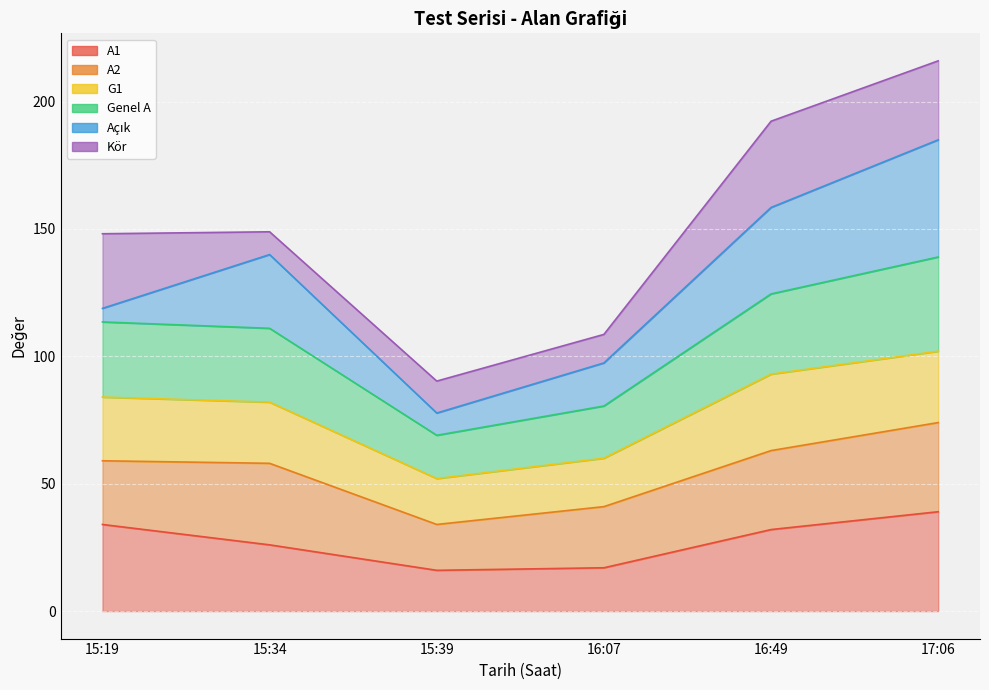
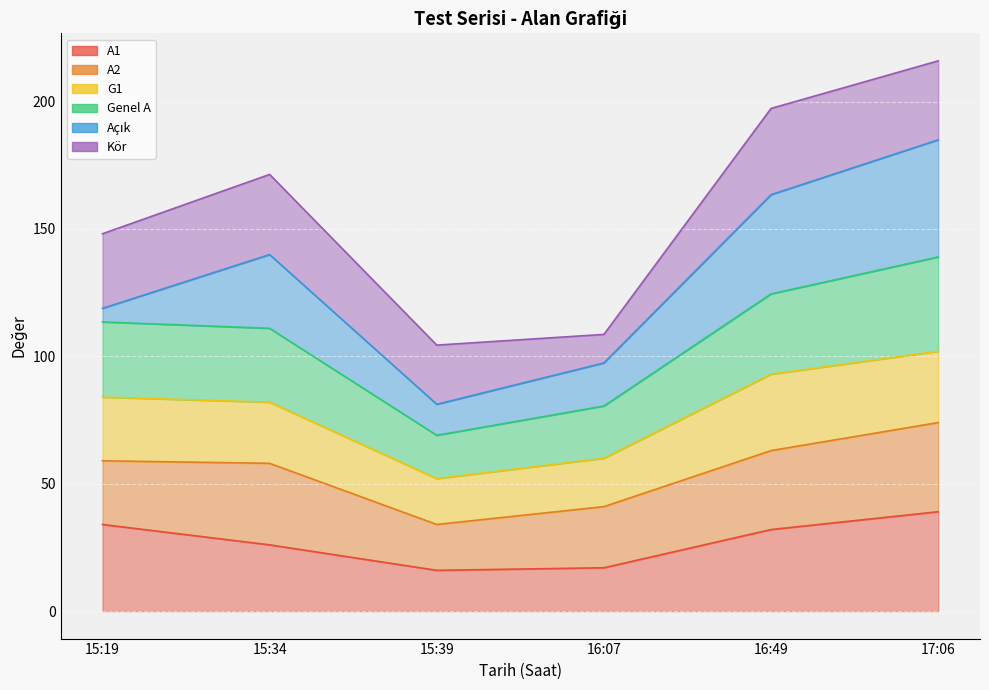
Kör, 15:34: 9 -> 31
Açık, 15:39: 9 -> 12
Kör, 15:39: 13 -> 23
Açık, 16:49: 34 -> 39
